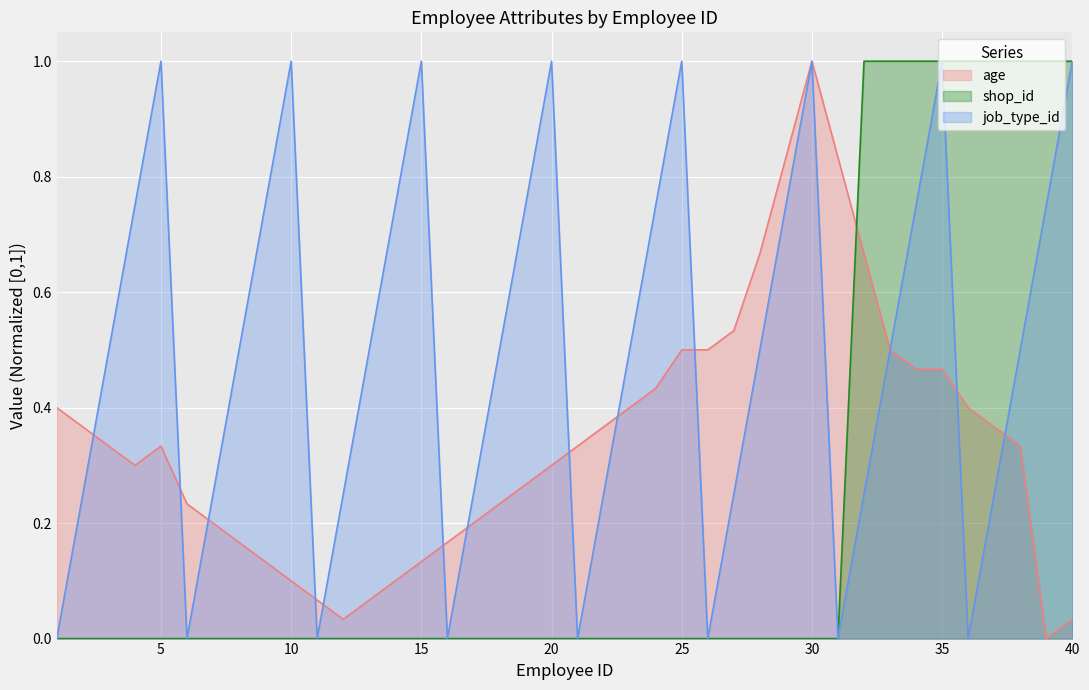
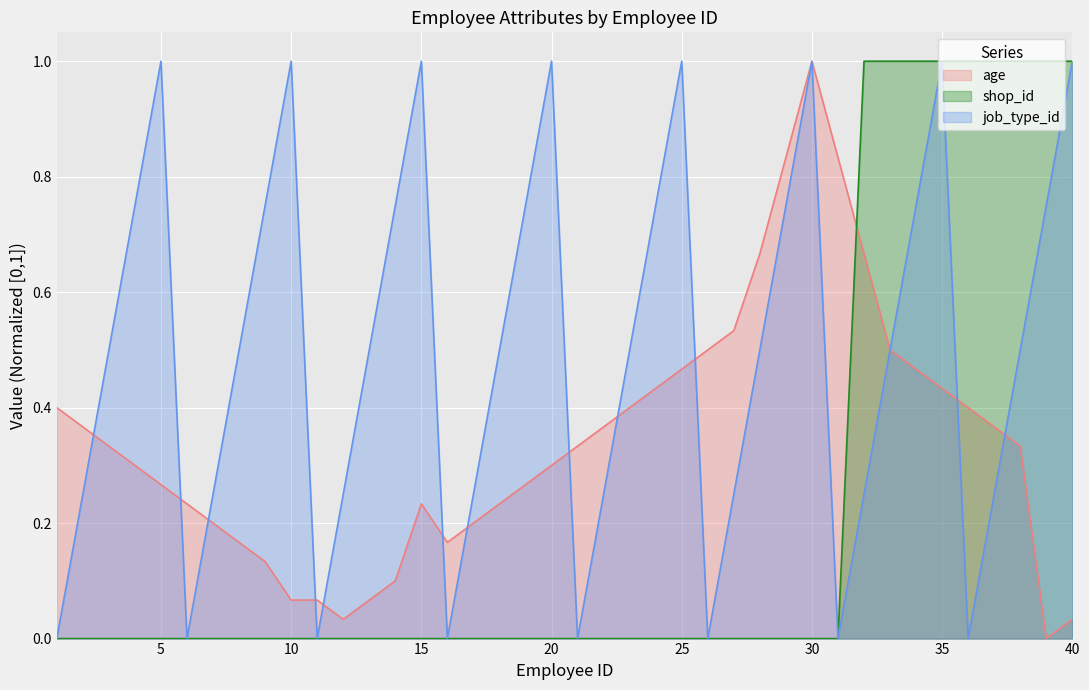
age, 5: 0.33 -> 0.27
age, 10: 0.10 -> 0.07
age, 15: 0.13 -> 0.23
age, 25: 0.50 -> 0.47
age, 35: 0.47 -> 0.43
